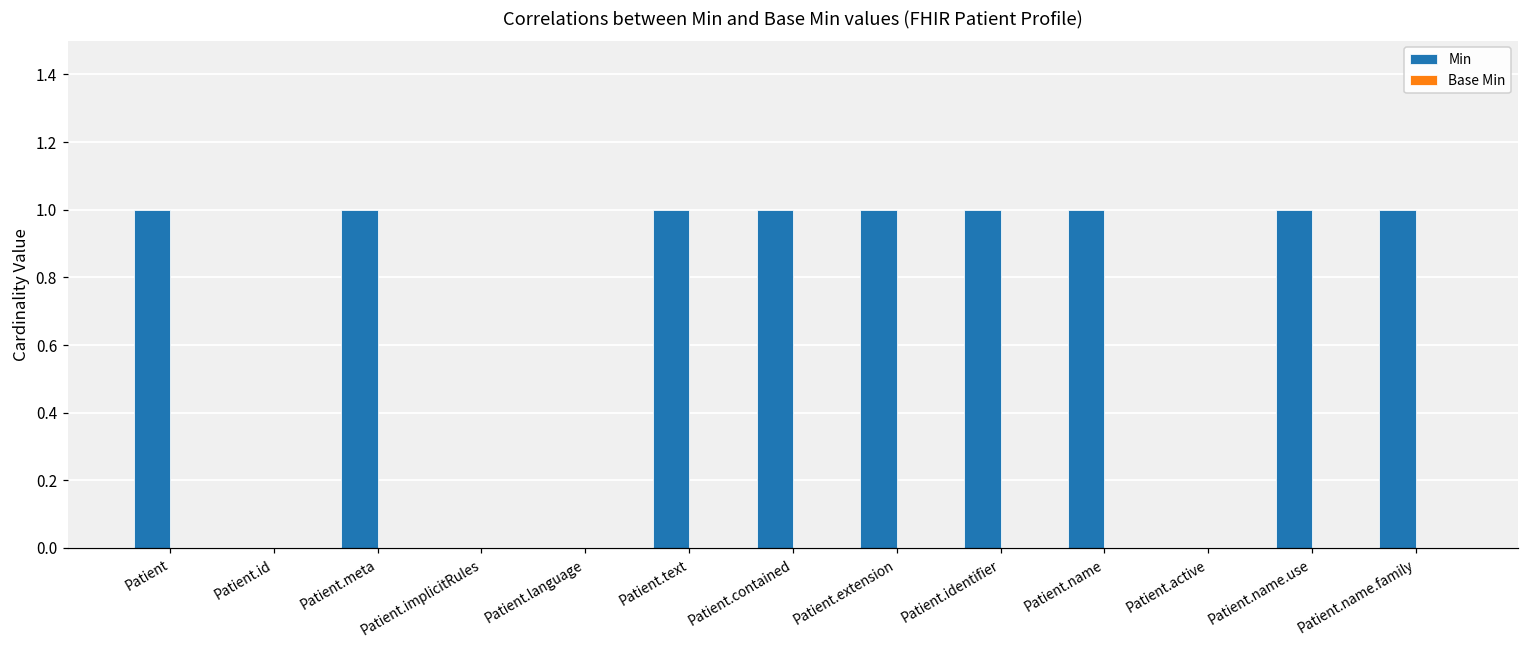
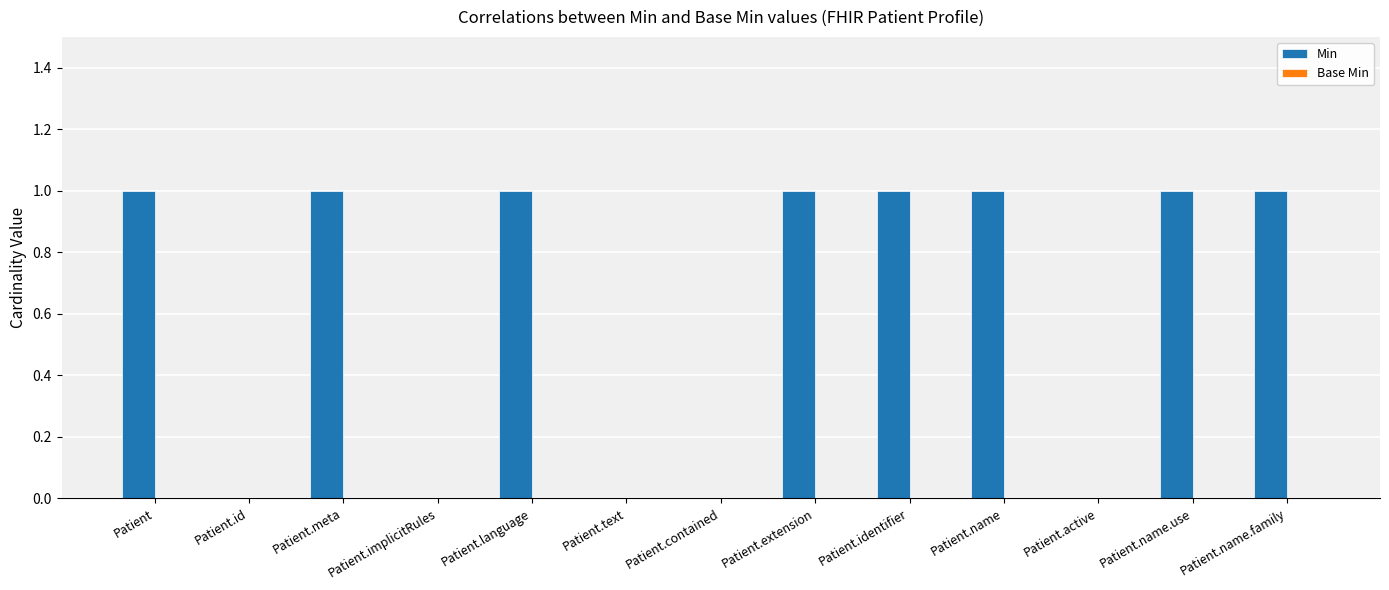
Min, Patient.language: 0 -> 1
Min, Patient.text: 1 -> 0
Min, Patient.contained: 1 -> 0
